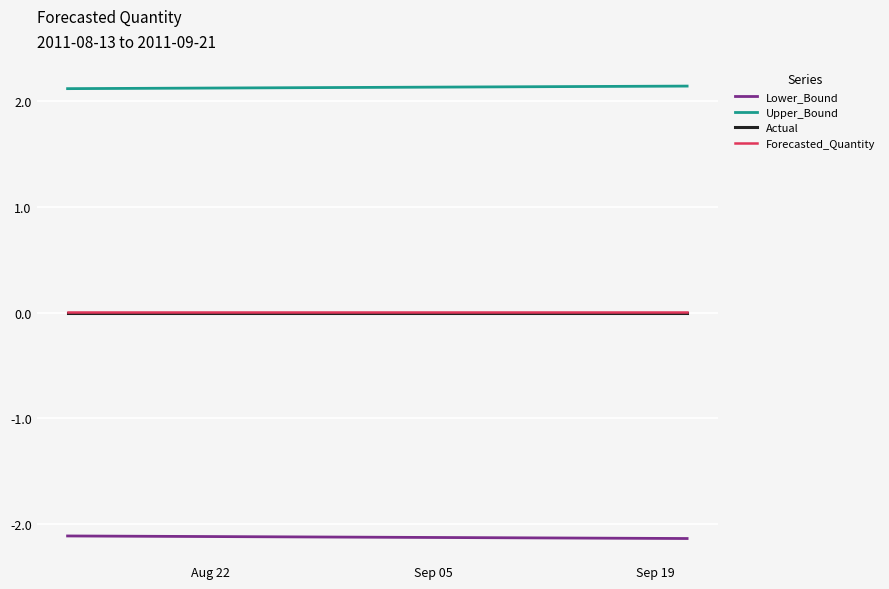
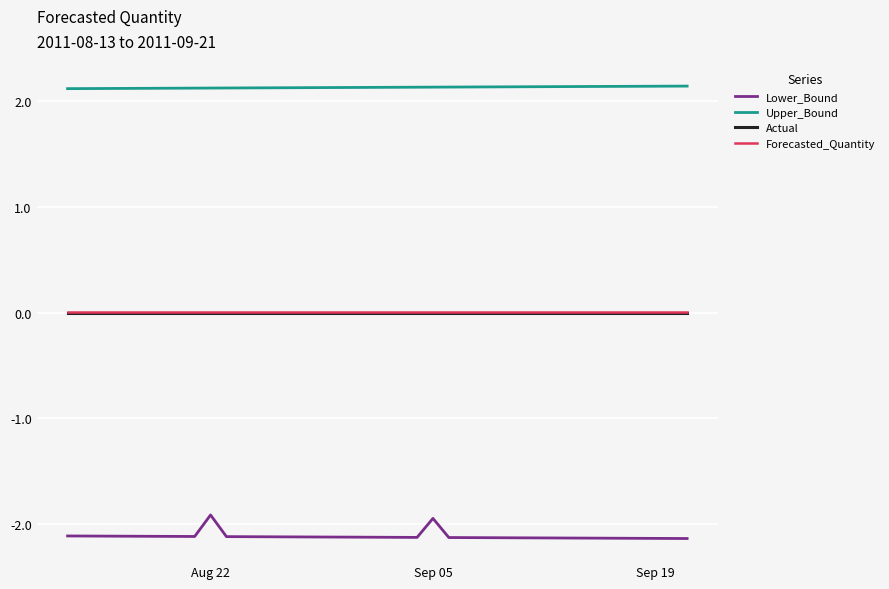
Lower_Bound, Aug 22: -2.12 -> -1.91
Lower_Bound, Sep 05: -2.12 -> -1.94
